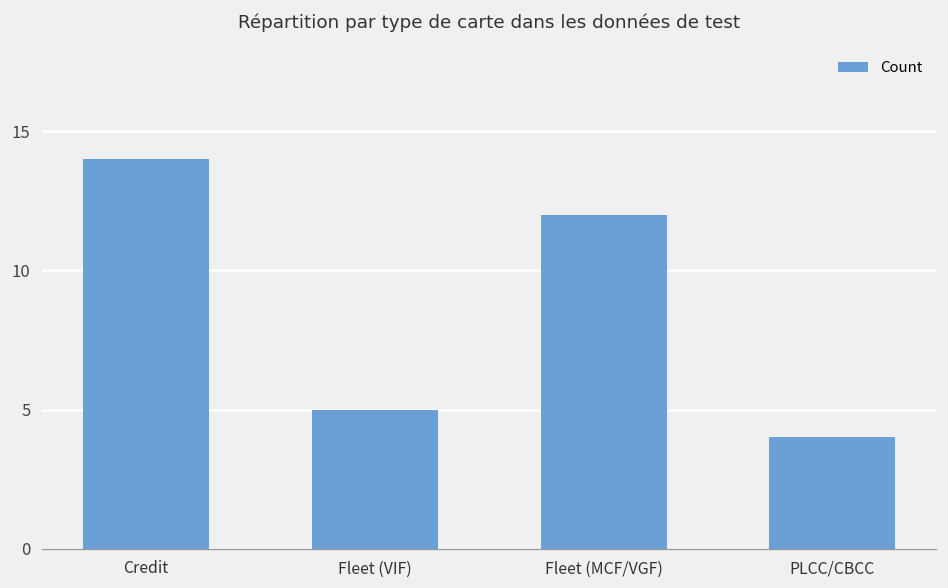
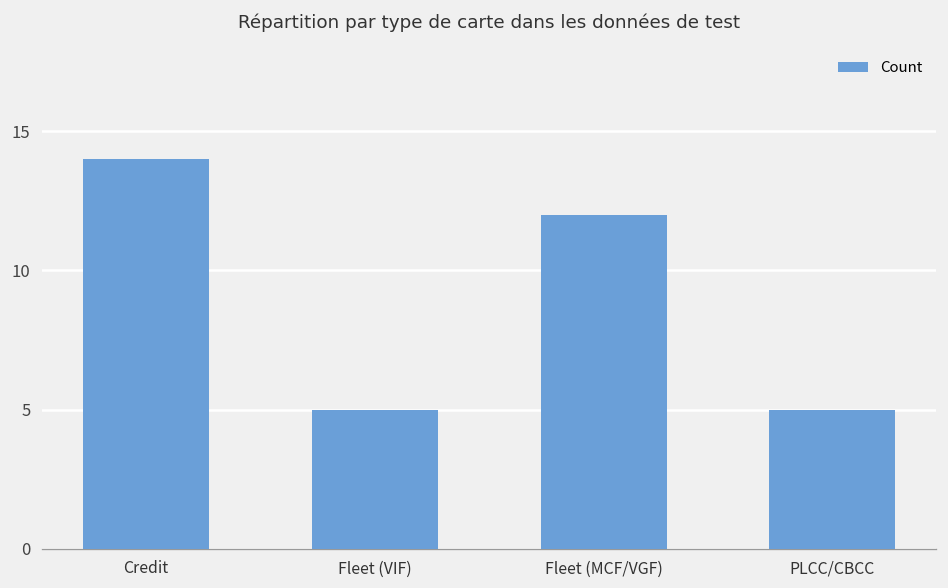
PLCC/CBCC: 4 -> 5
